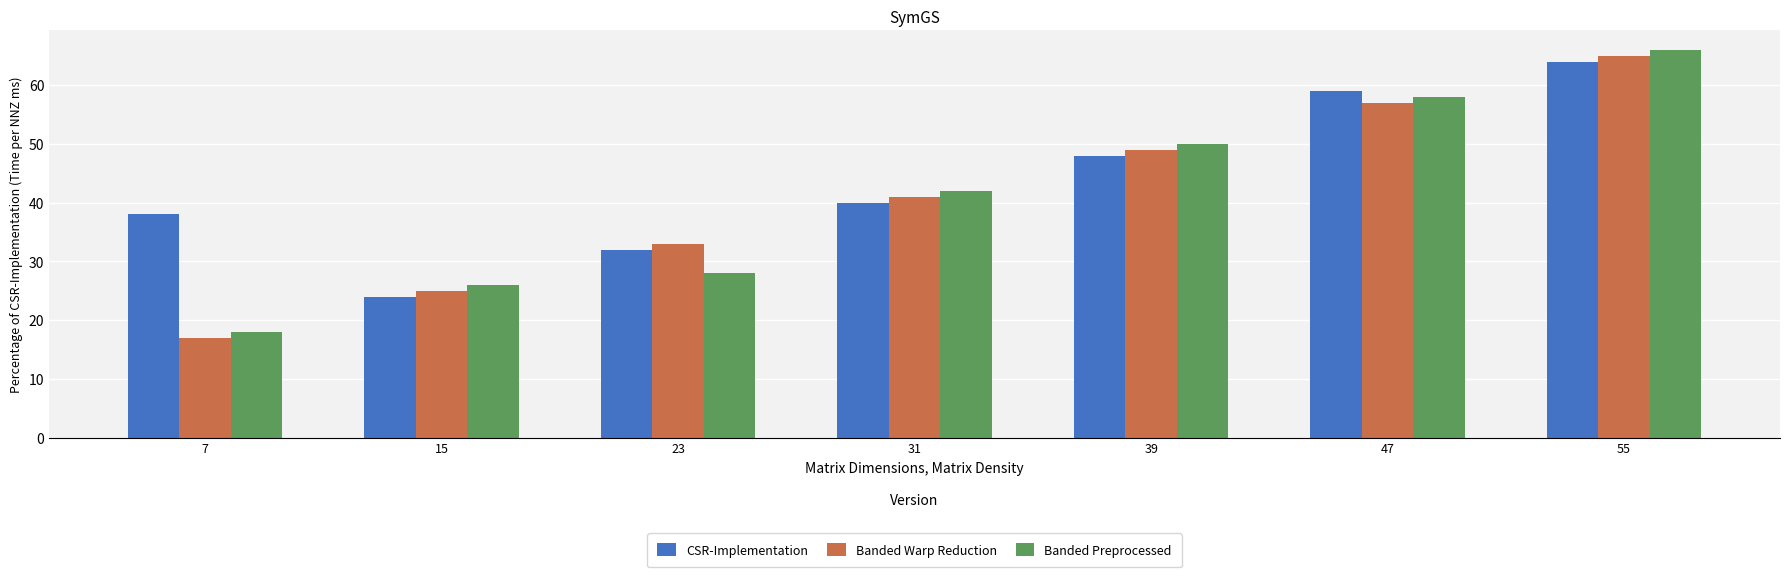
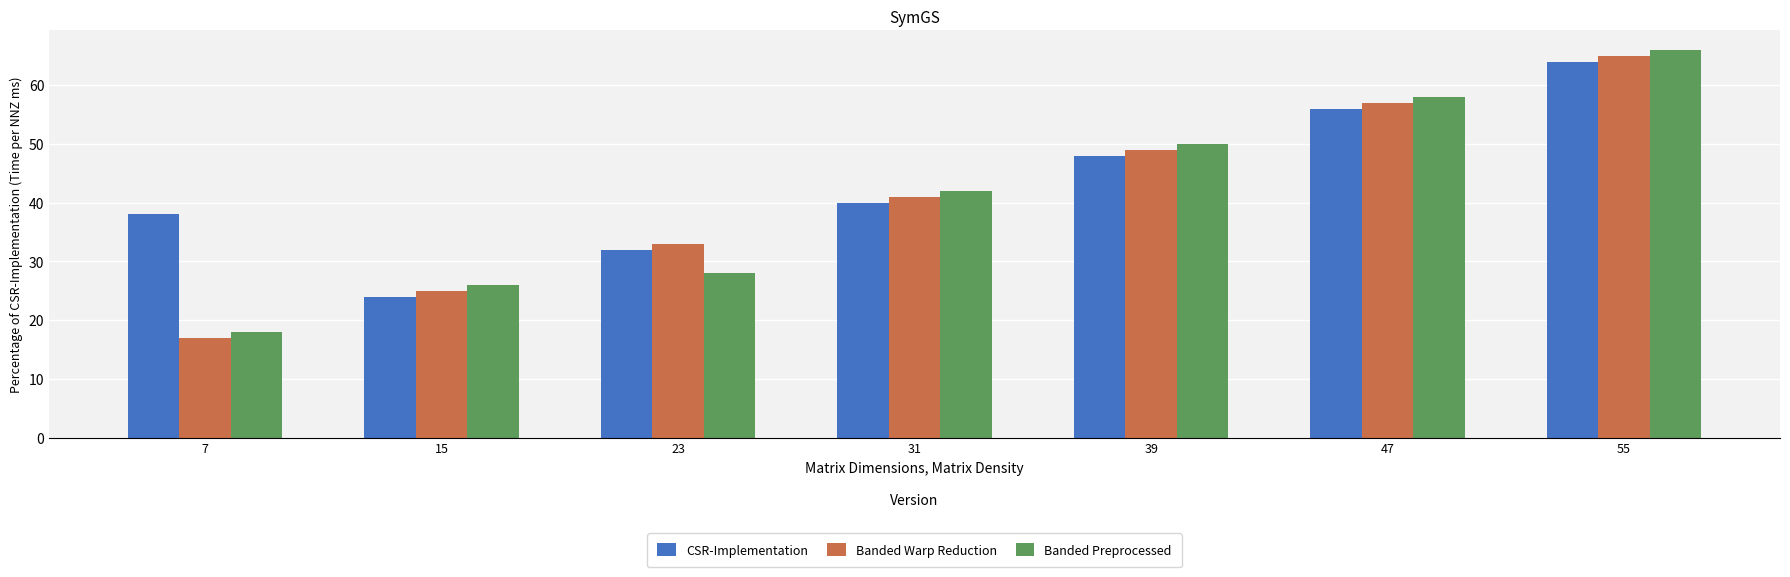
CSR-Implementation, 47: 59 -> 56
